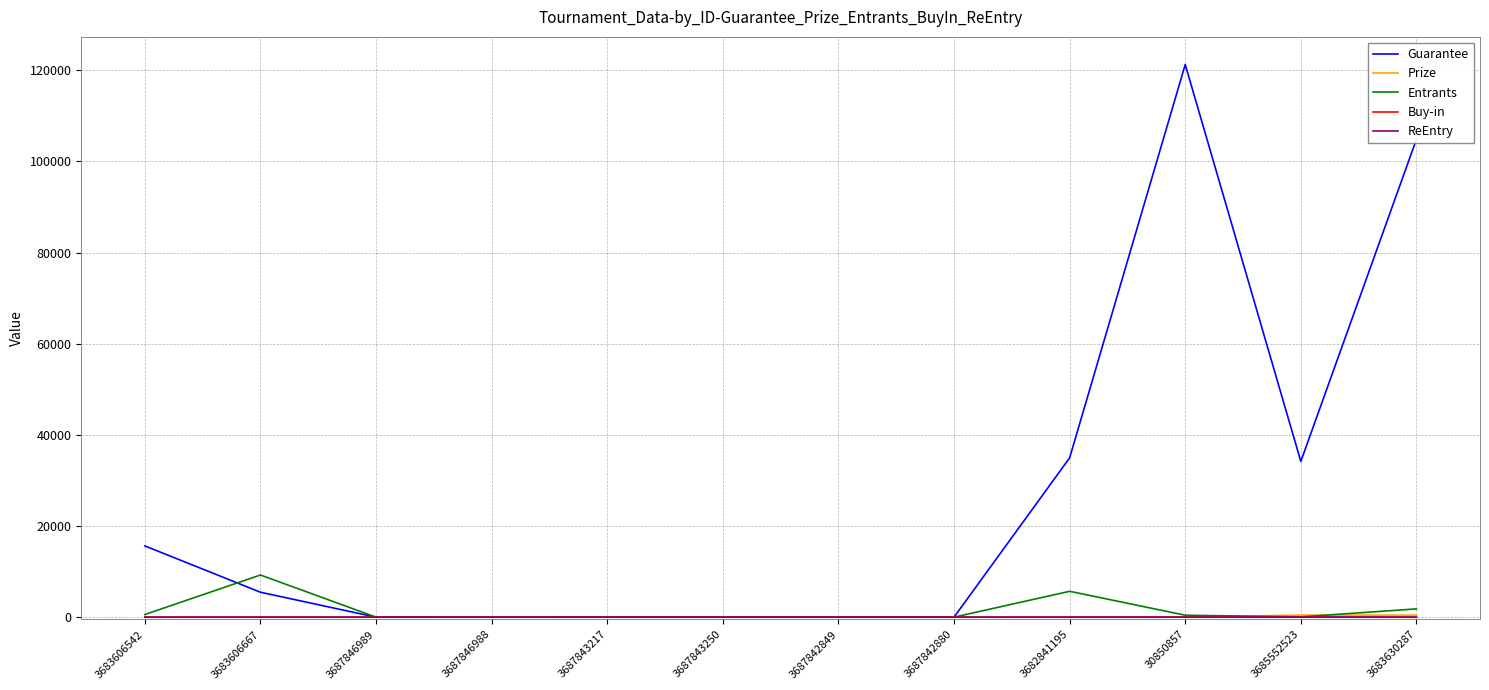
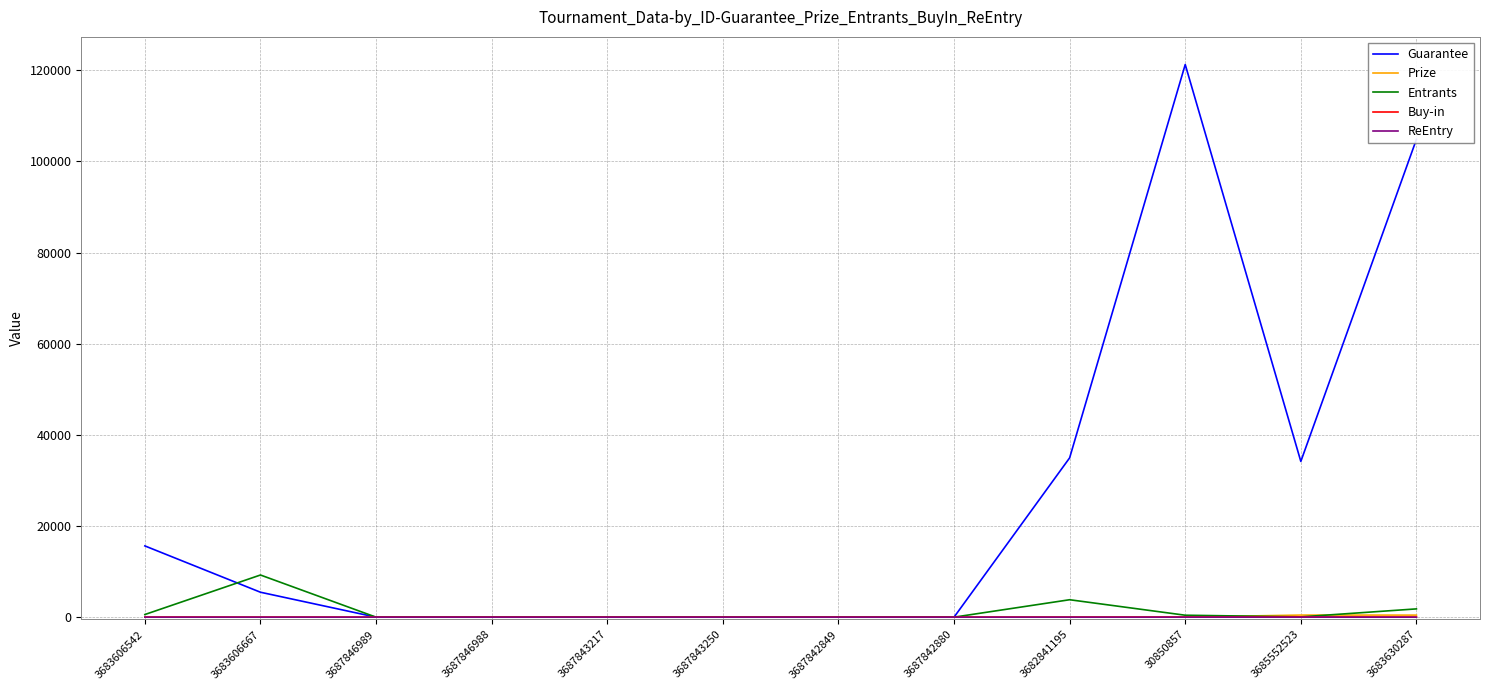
Entrants, 3682841195: 6000 -> 4000
